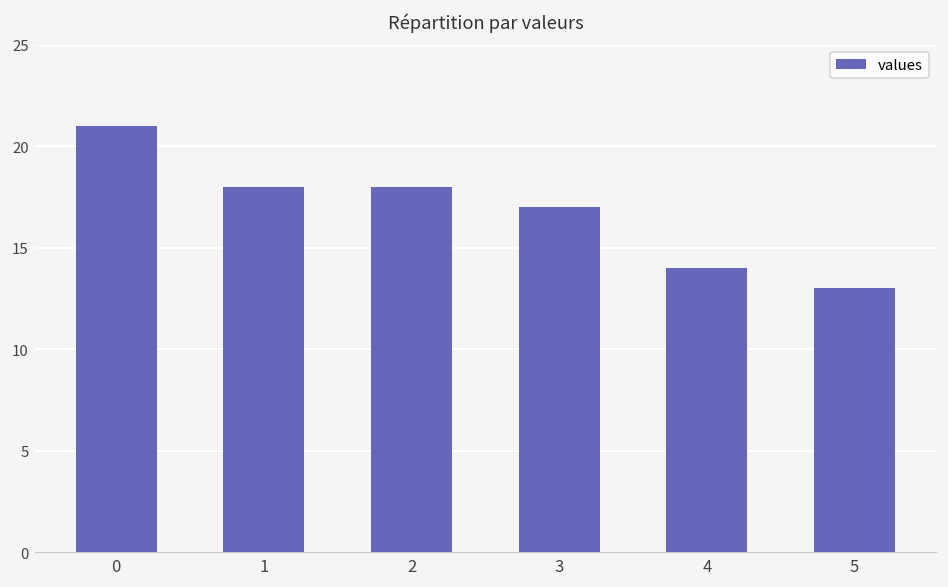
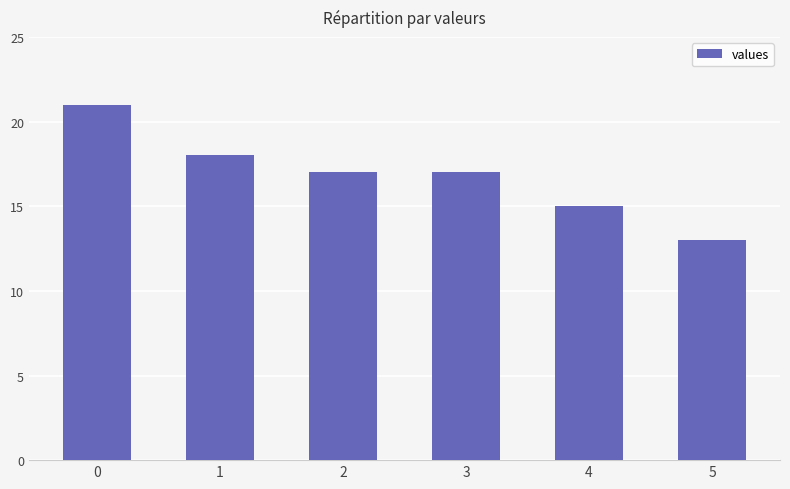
2: 18 -> 17
4: 14 -> 15
